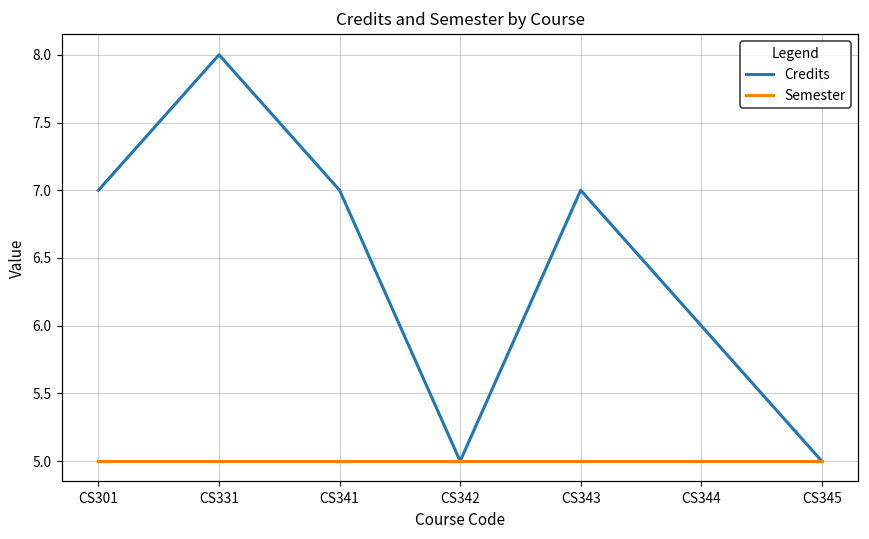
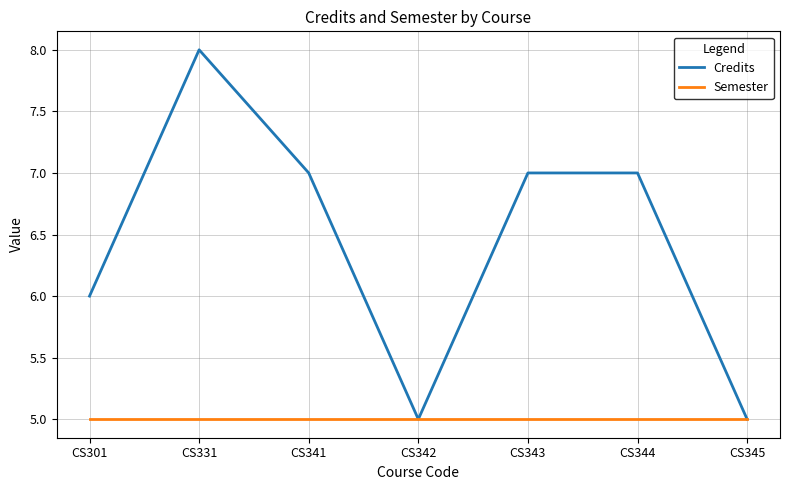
Credits, CS301: 7 -> 6
Credits, CS344: 6 -> 7
